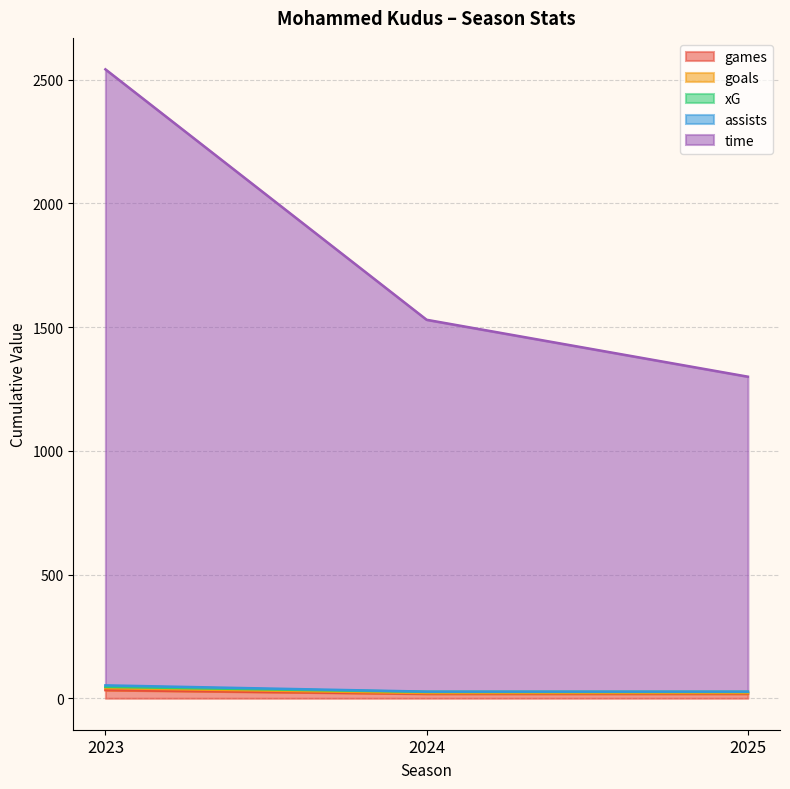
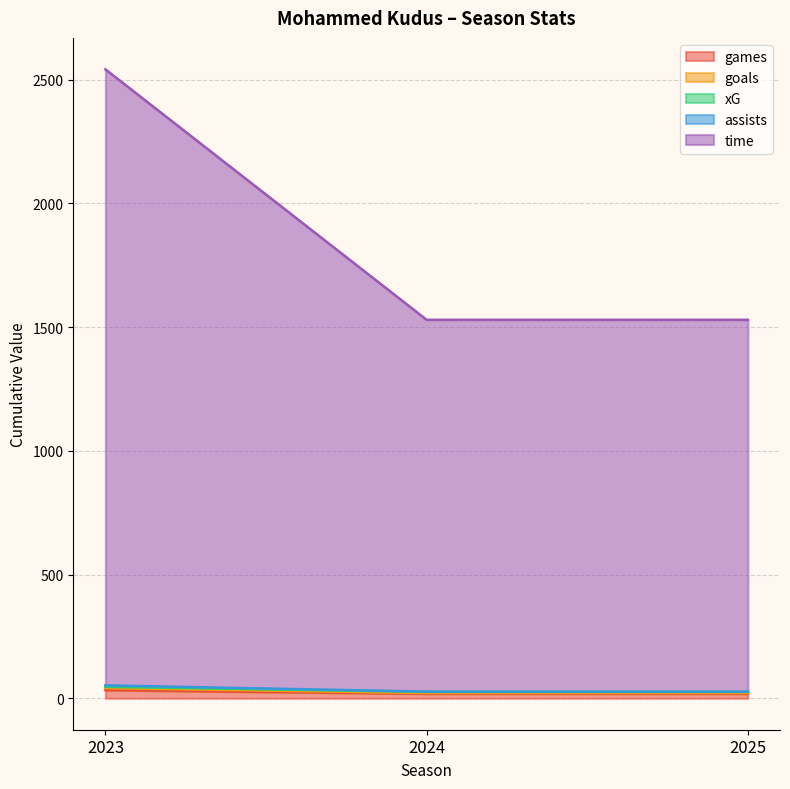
time, 2025: 1270 -> 1500
